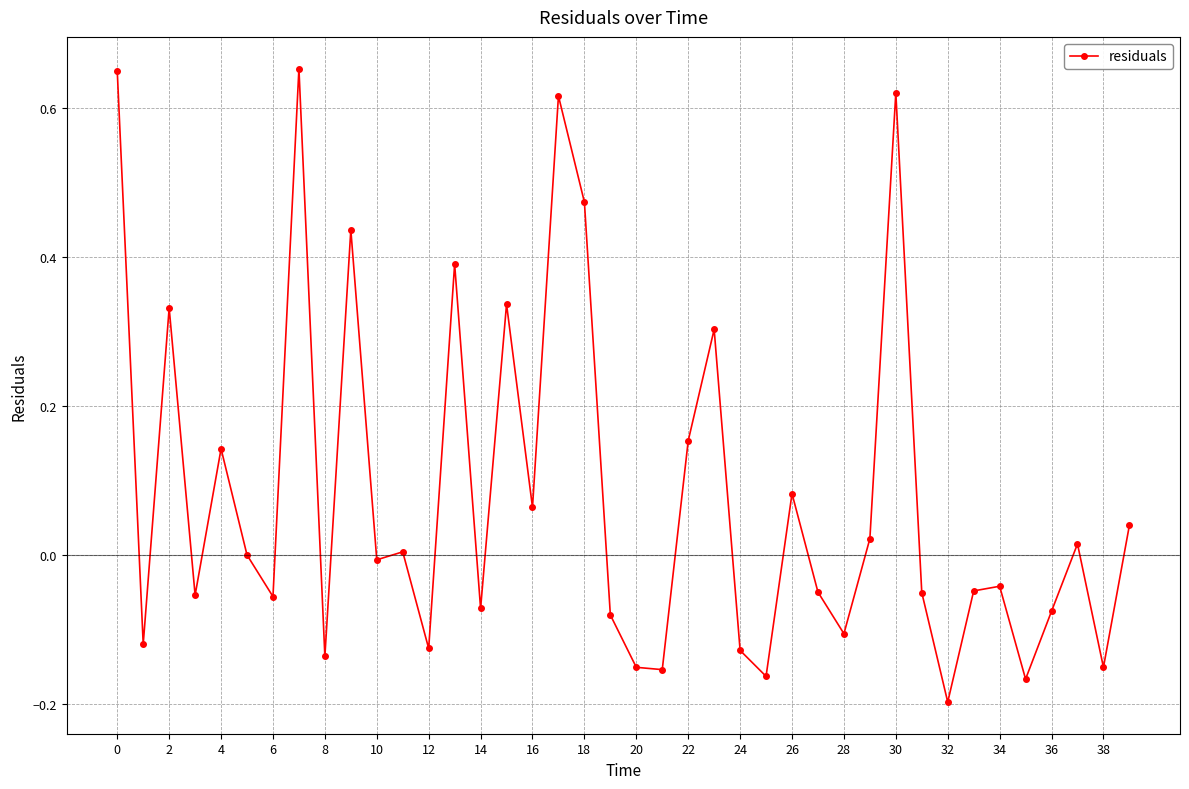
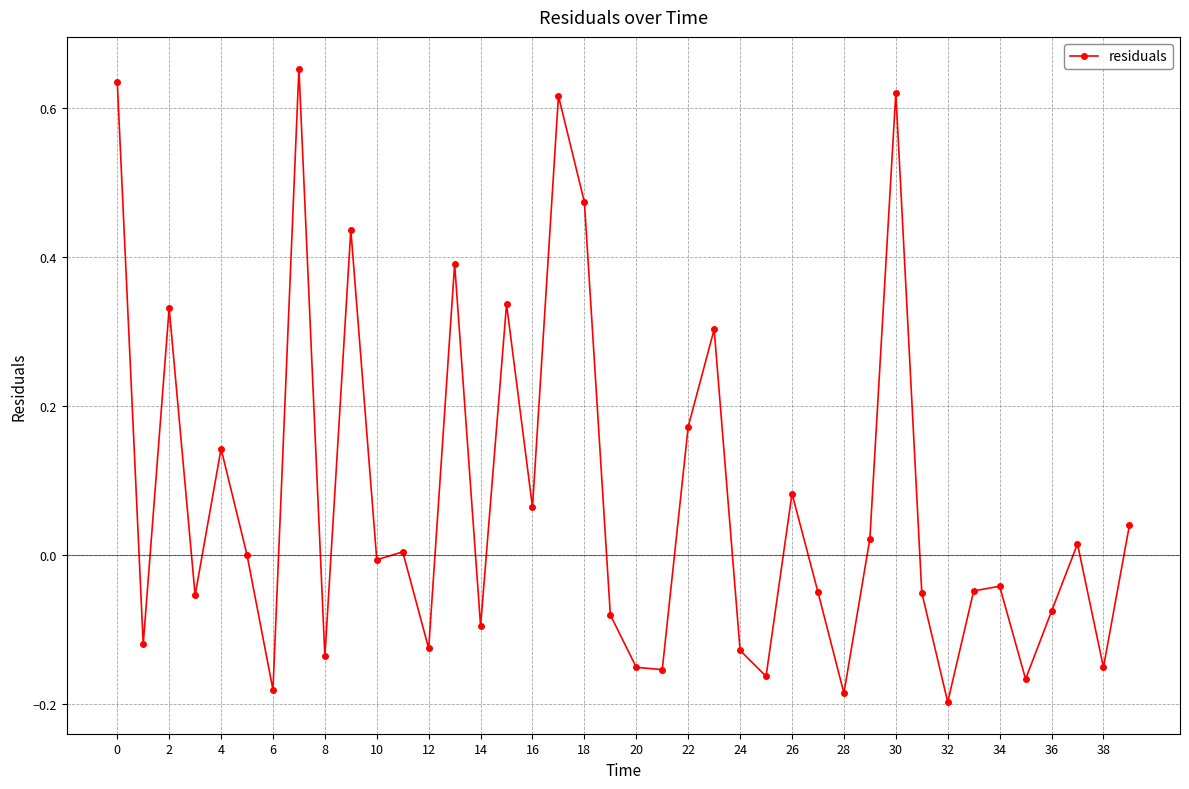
0: 0.65 -> 0.63
6: -0.06 -> -0.18
14: -0.07 -> -0.10
22: 0.15 -> 0.17
28: -0.11 -> -0.19
